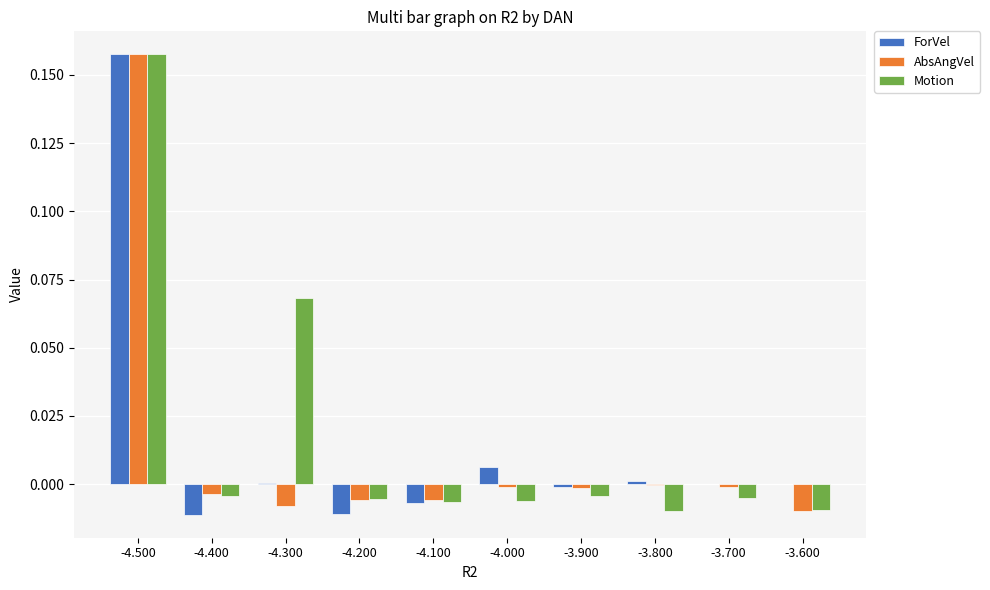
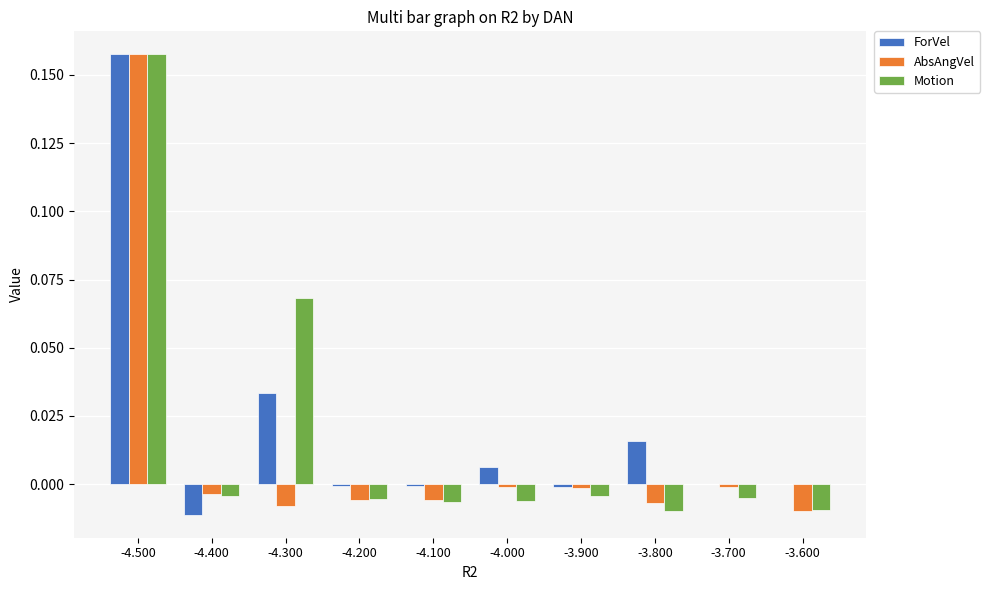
ForVel, -4.300: 0.001 -> 0.033
ForVel, -4.200: -0.011 -> -0.001
ForVel, -4.100: -0.007 -> -0.001
ForVel, -3.800: 0.001 -> 0.016
AbsAngVel, -3.800: 0.000 -> -0.007
